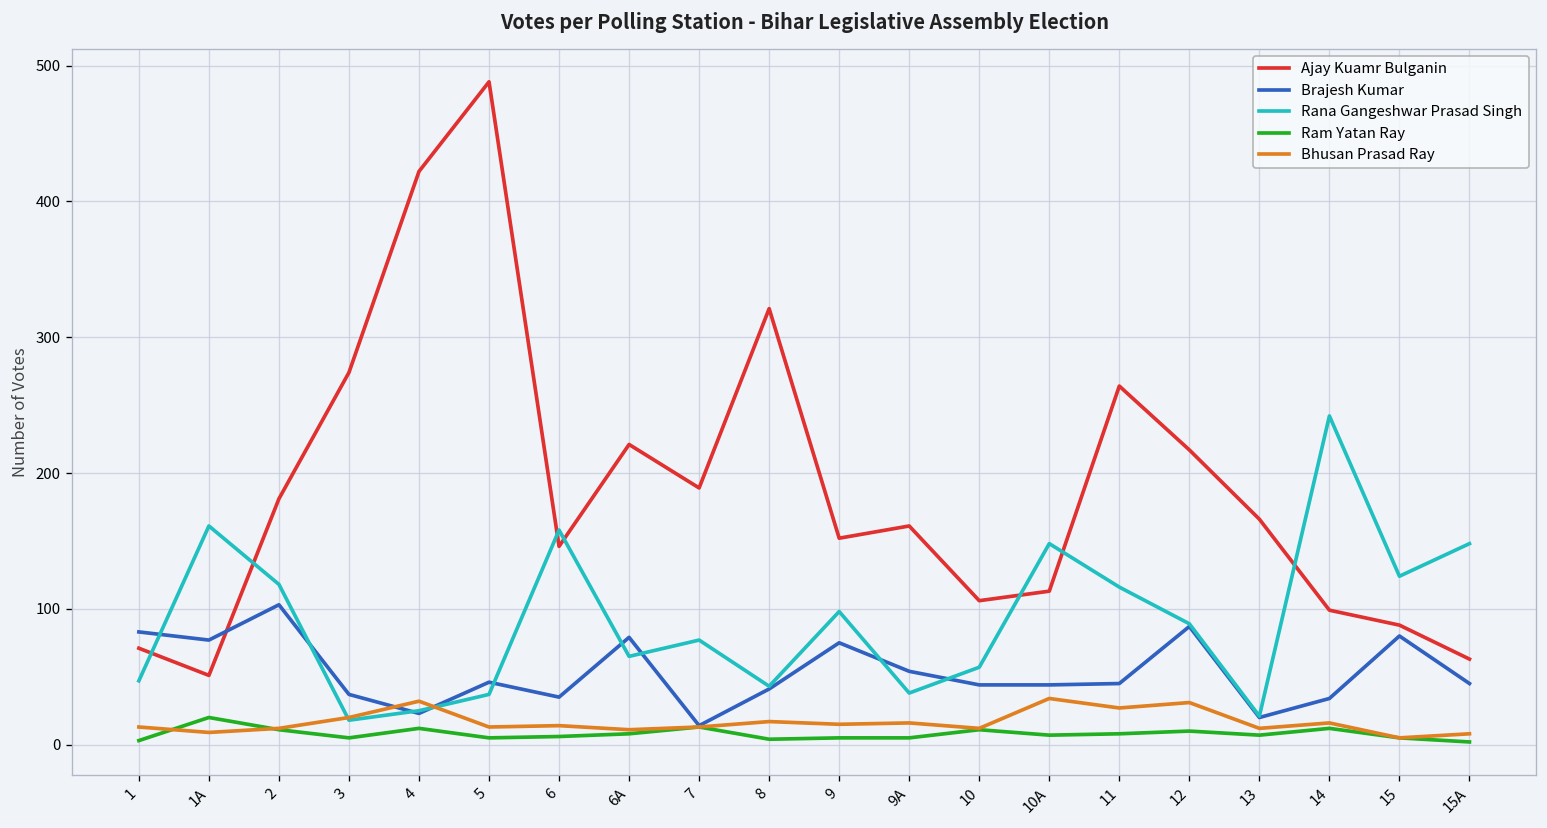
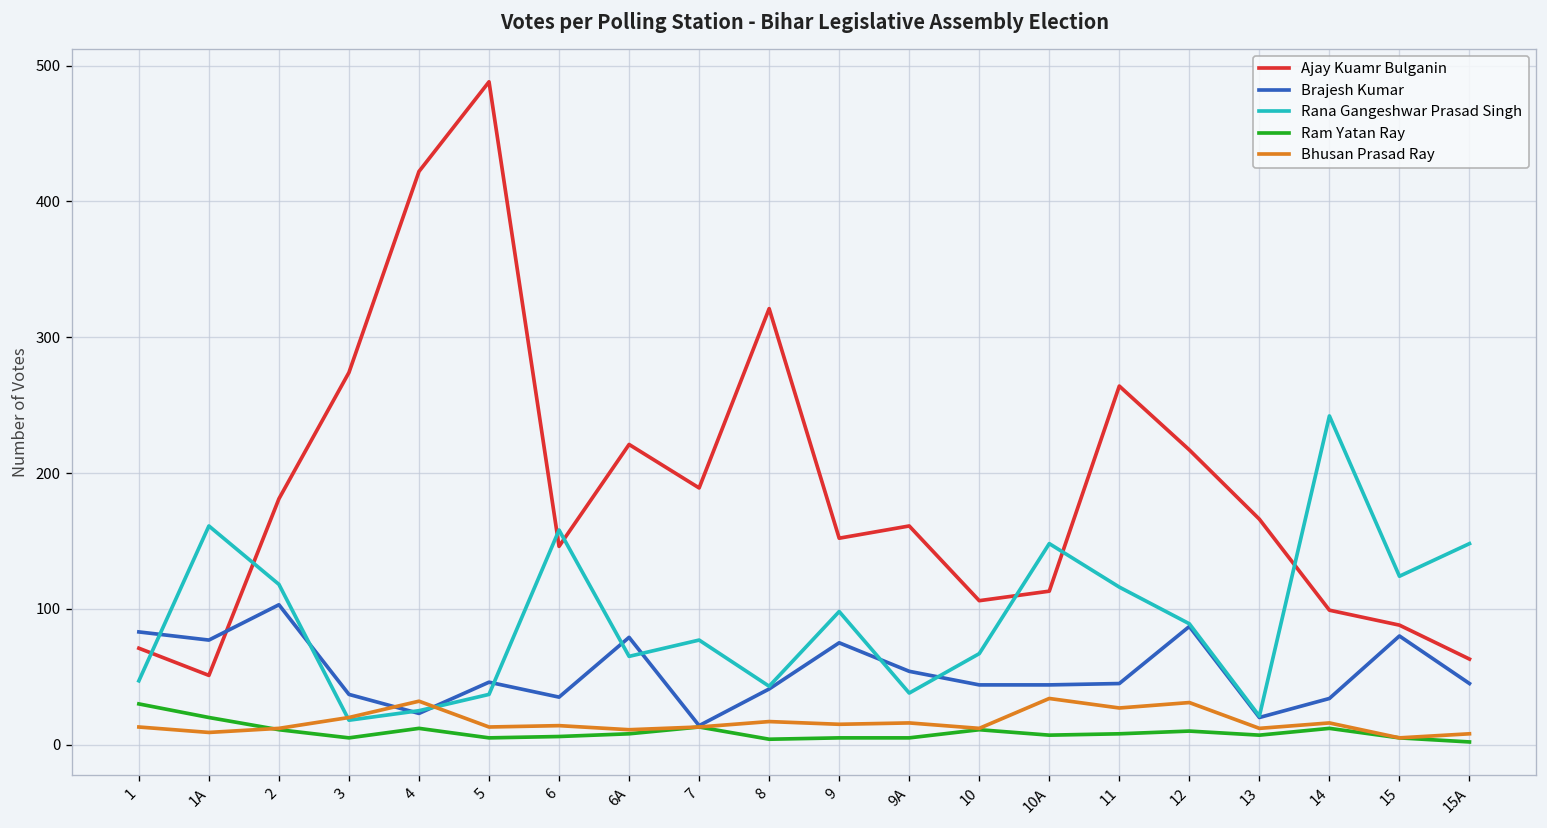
Ram Yatan Ray, 1: 3 -> 30
Rana Gangeshwar Prasad Singh, 10: 57 -> 67
